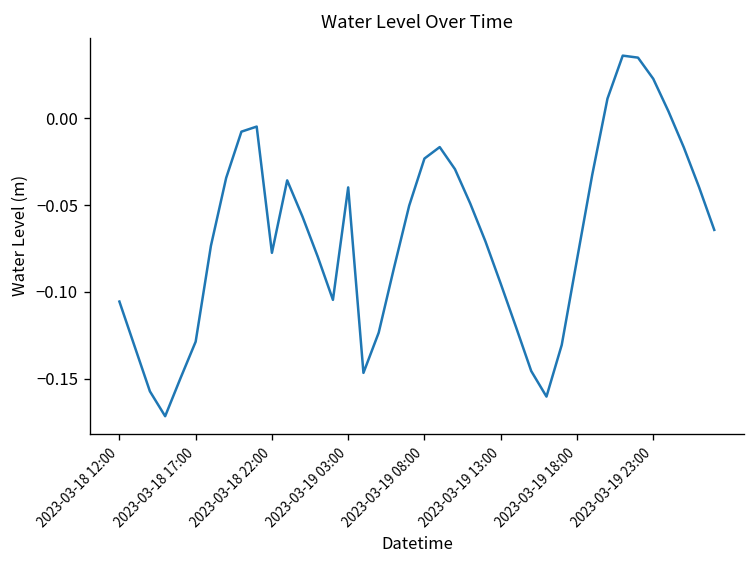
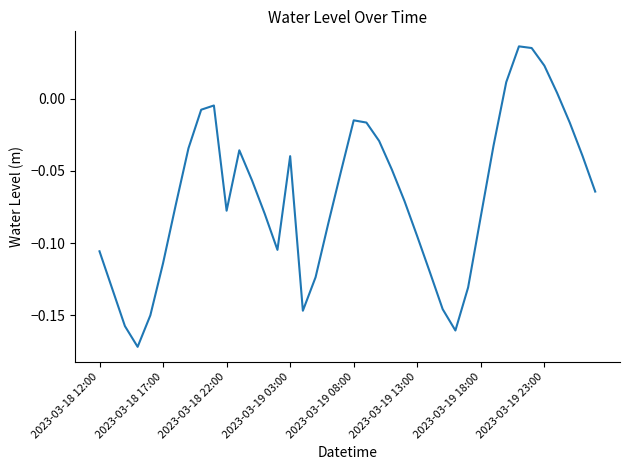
2023-03-18 17:00: -0.129 -> -0.114
2023-03-19 08:00: -0.023 -> -0.015
